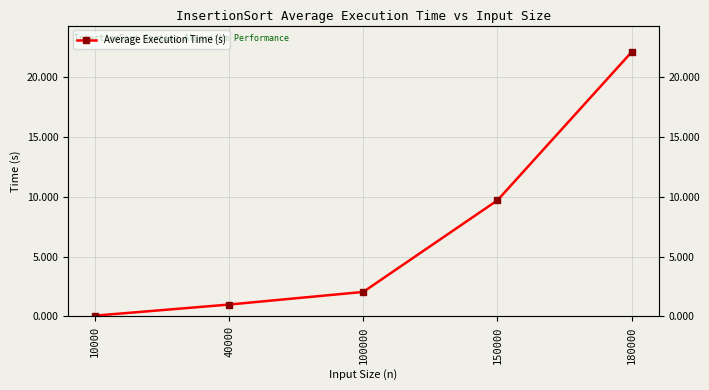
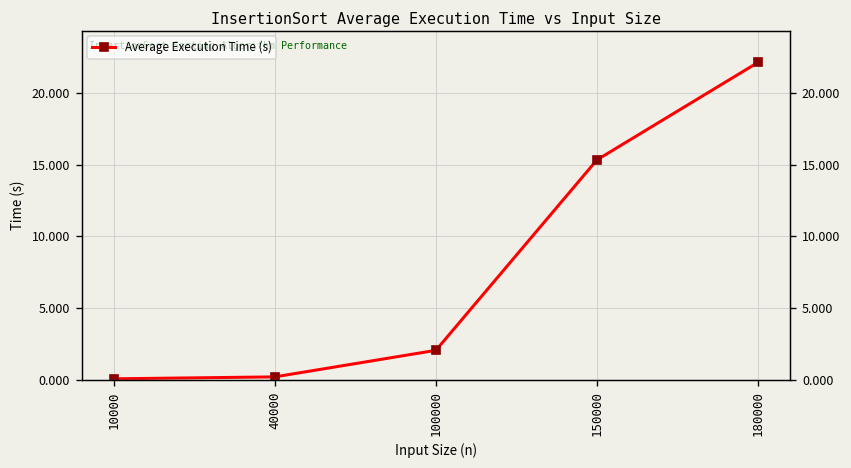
40000: 1.0 -> 0.2
150000: 9.7 -> 15.3
